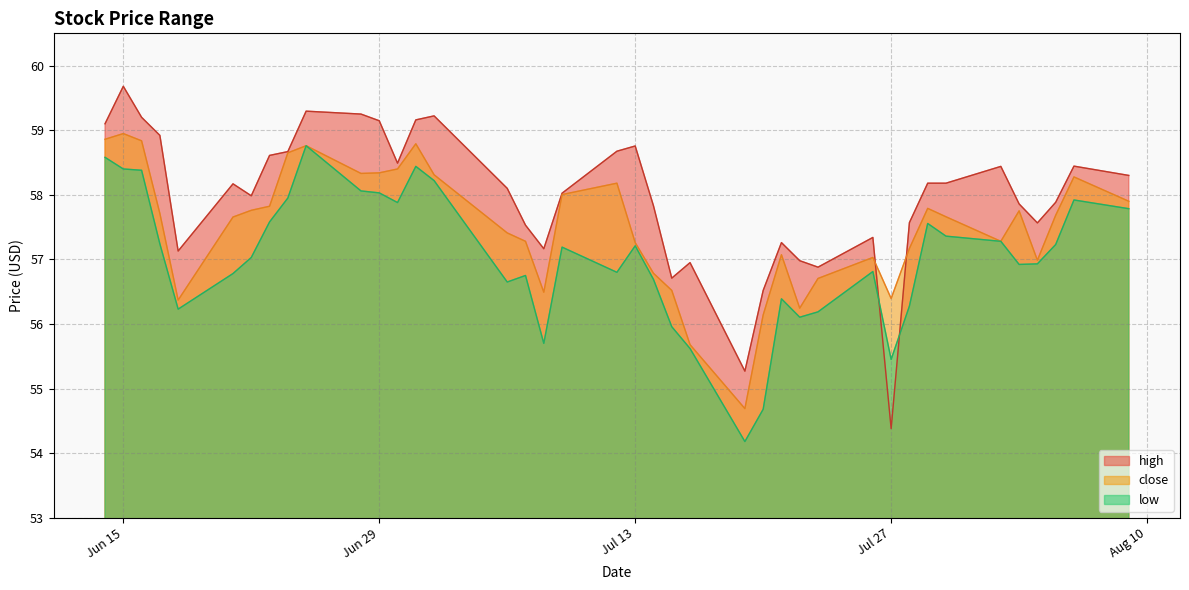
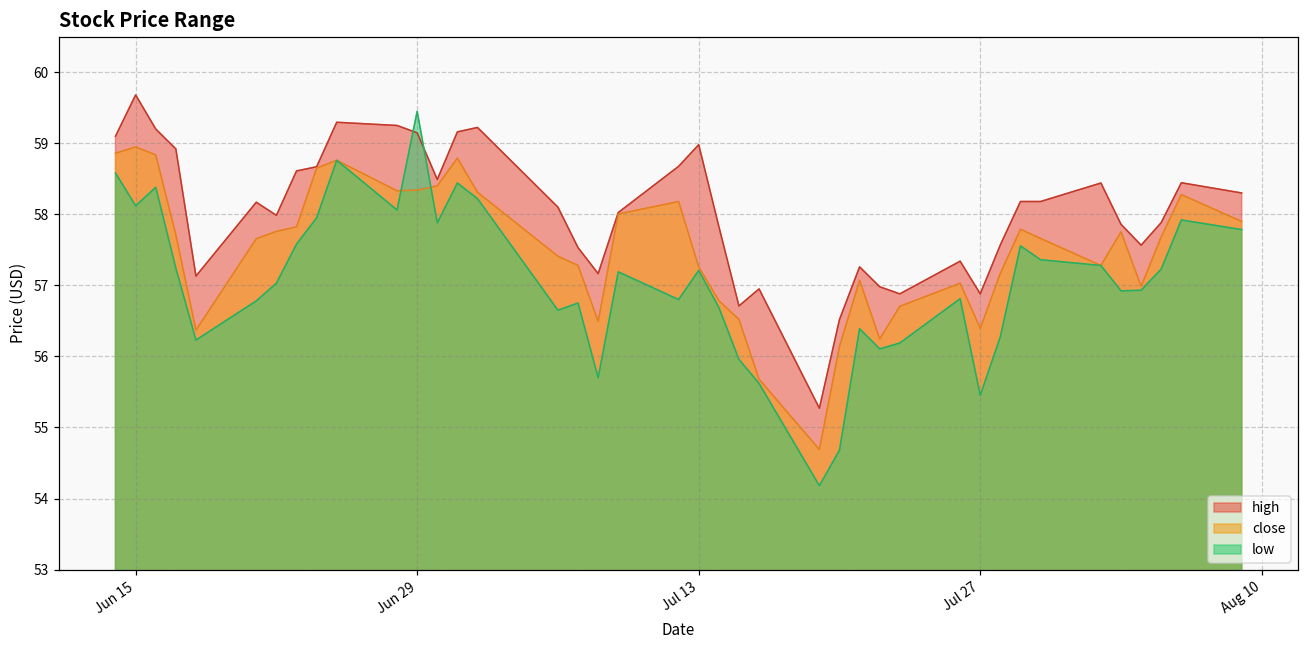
low, Jun 15: 58.4 -> 58.1
low, Jun 29: 58.0 -> 59.4
high, Jul 13: 58.8 -> 59.0
high, Jul 27: 54.4 -> 56.9
